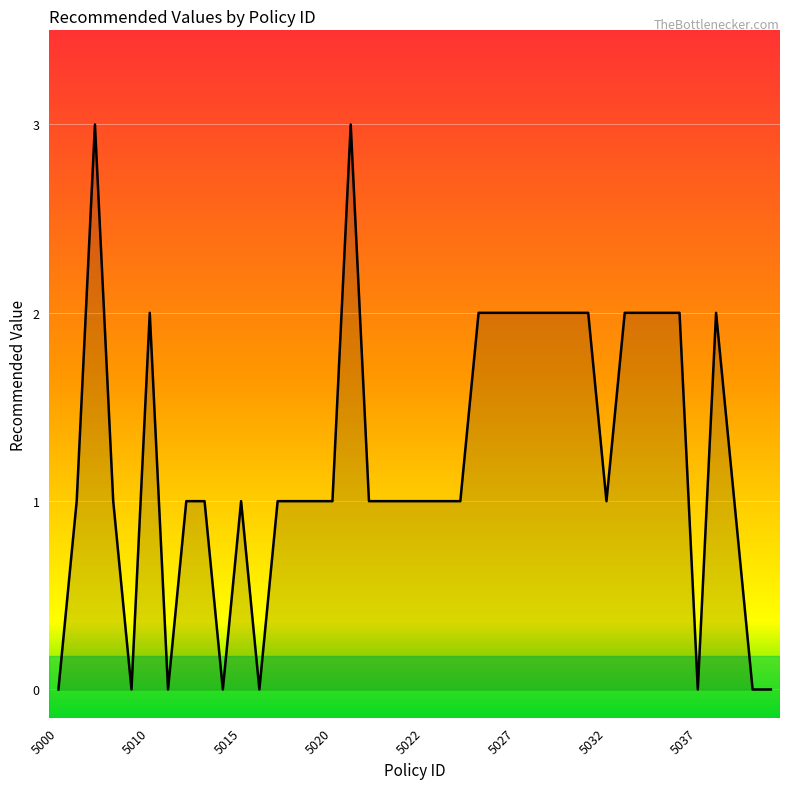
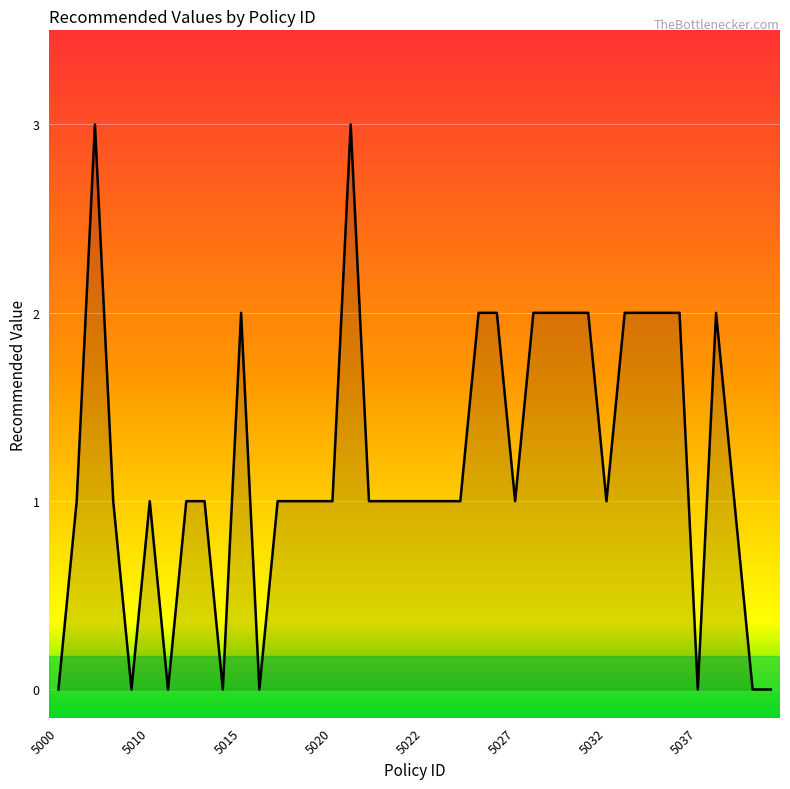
5010: 2 -> 1
5015: 1 -> 2
5027: 2 -> 1
